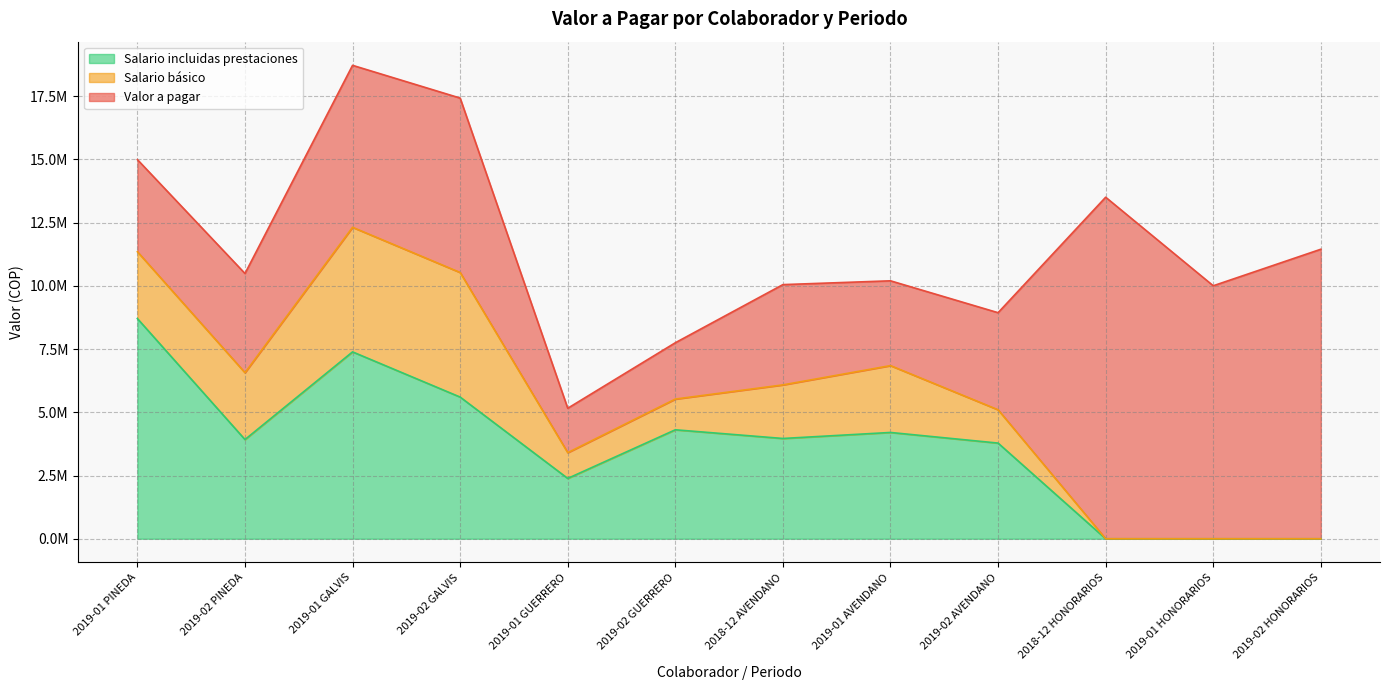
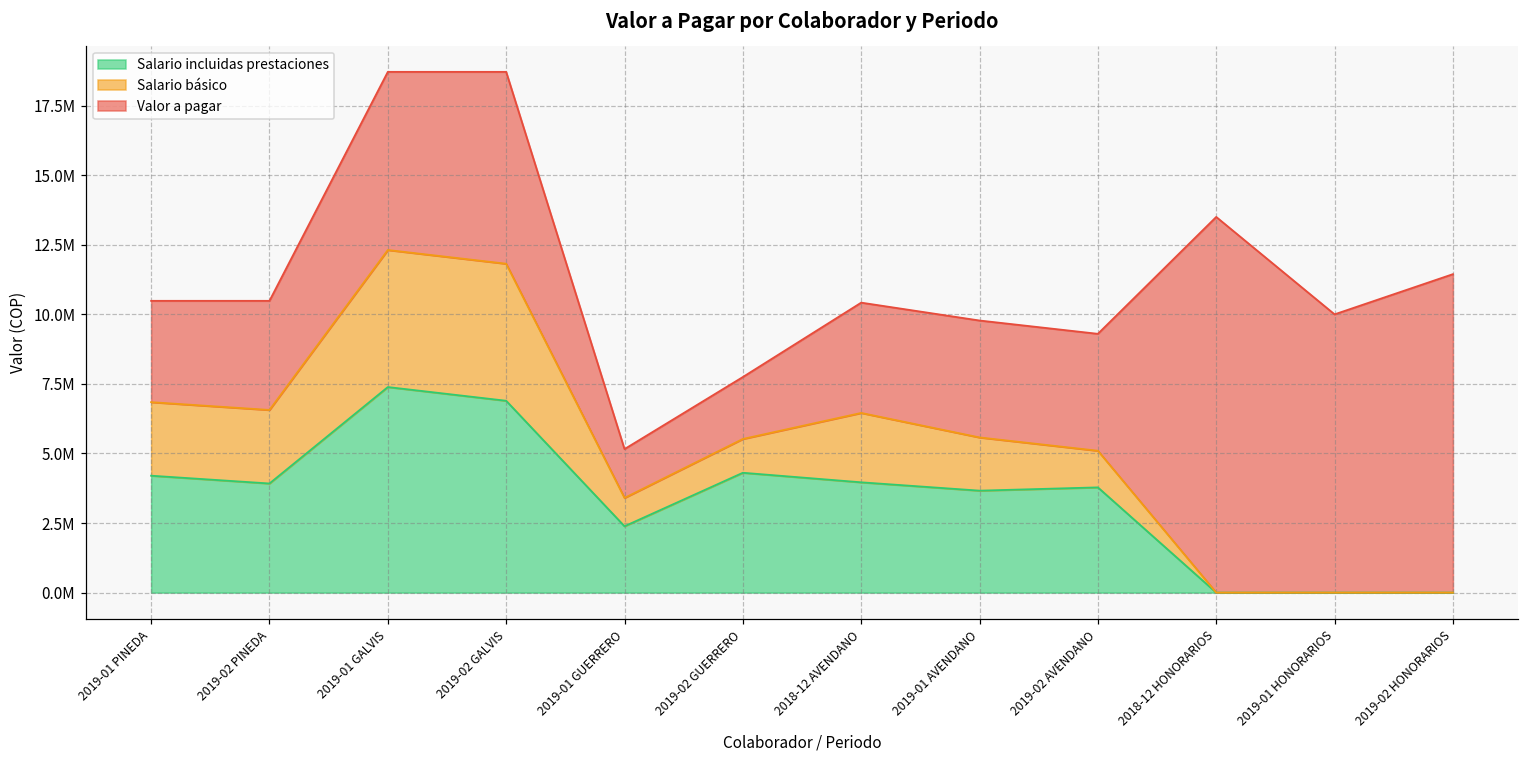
Salario incluidas prestaciones, 2019-01 PINEDA: 8700000 -> 4200000
Salario incluidas prestaciones, 2019-02 GALVIS: 5600000 -> 6900000
Salario básico, 2018-12 AVENDANO: 2100000 -> 2500000
Salario incluidas prestaciones, 2019-01 AVENDANO: 4200000 -> 3700000
Salario básico, 2019-01 AVENDANO: 2600000 -> 1900000
Valor a pagar, 2019-01 AVENDANO: 3400000 -> 4200000
Valor a pagar, 2019-02 AVENDANO: 3800000 -> 4200000
